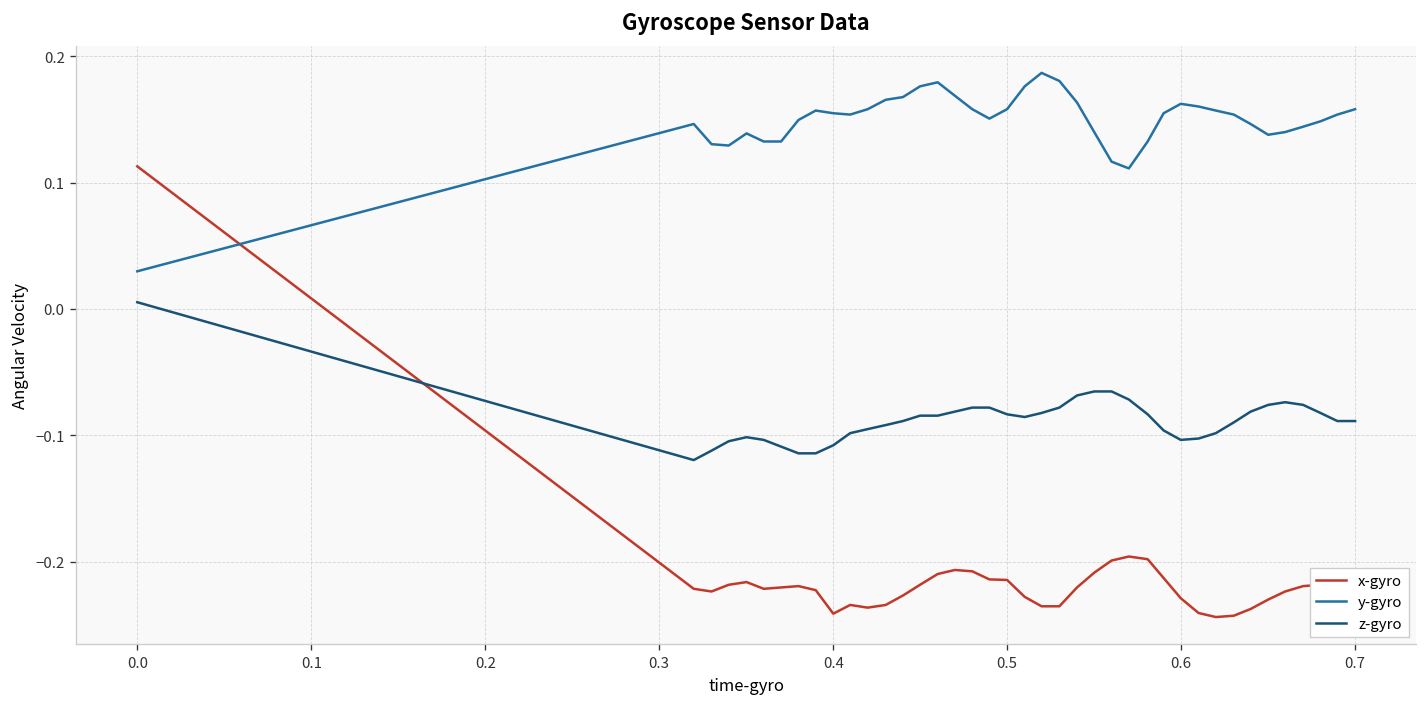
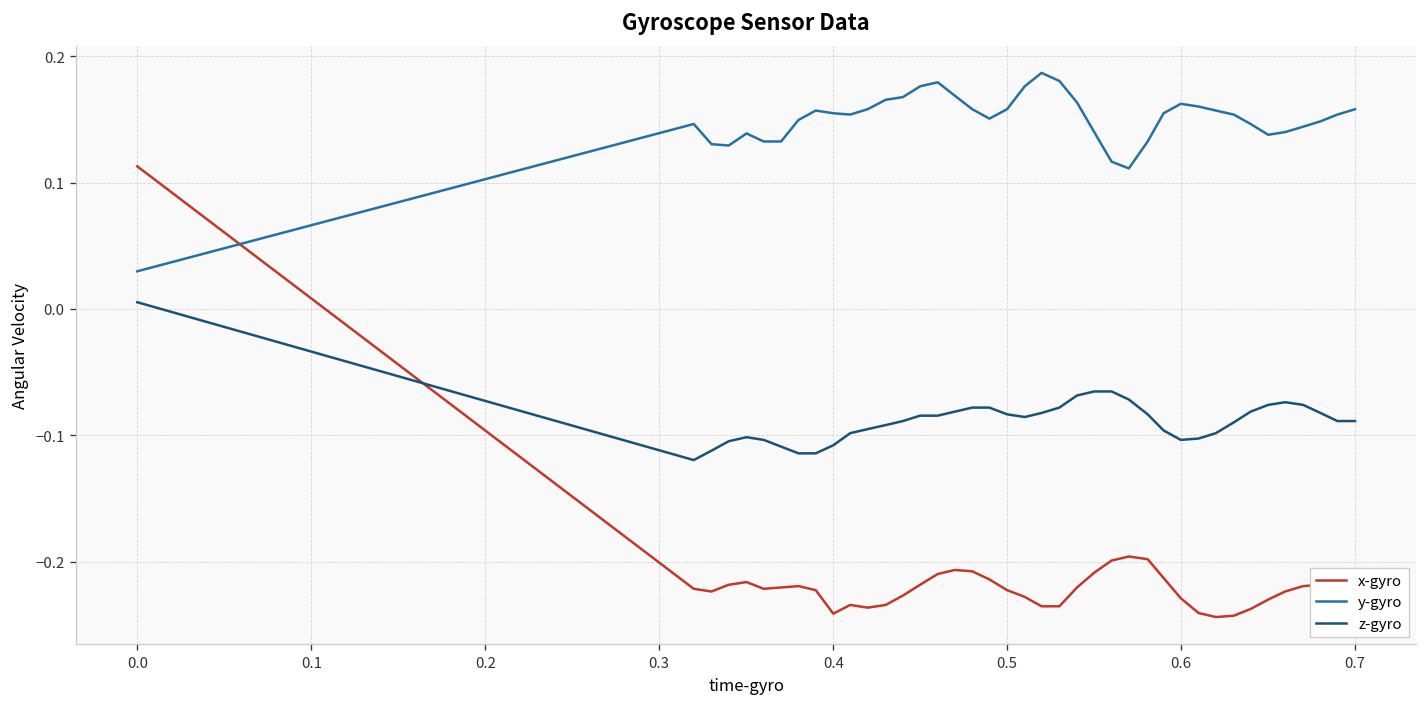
x-gyro, 0.5: -0.214 -> -0.222
